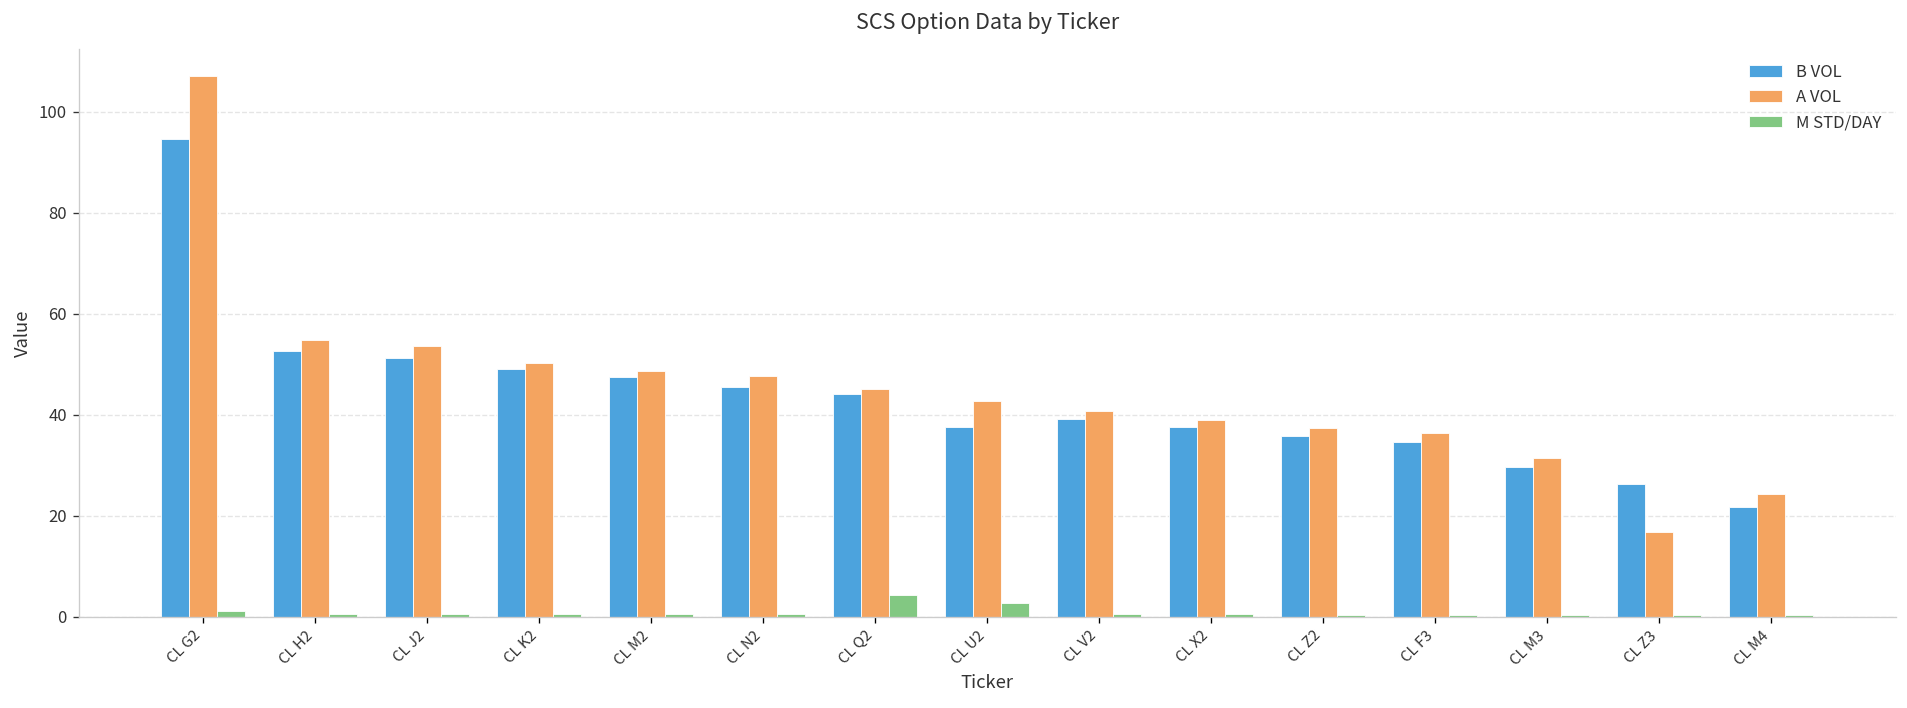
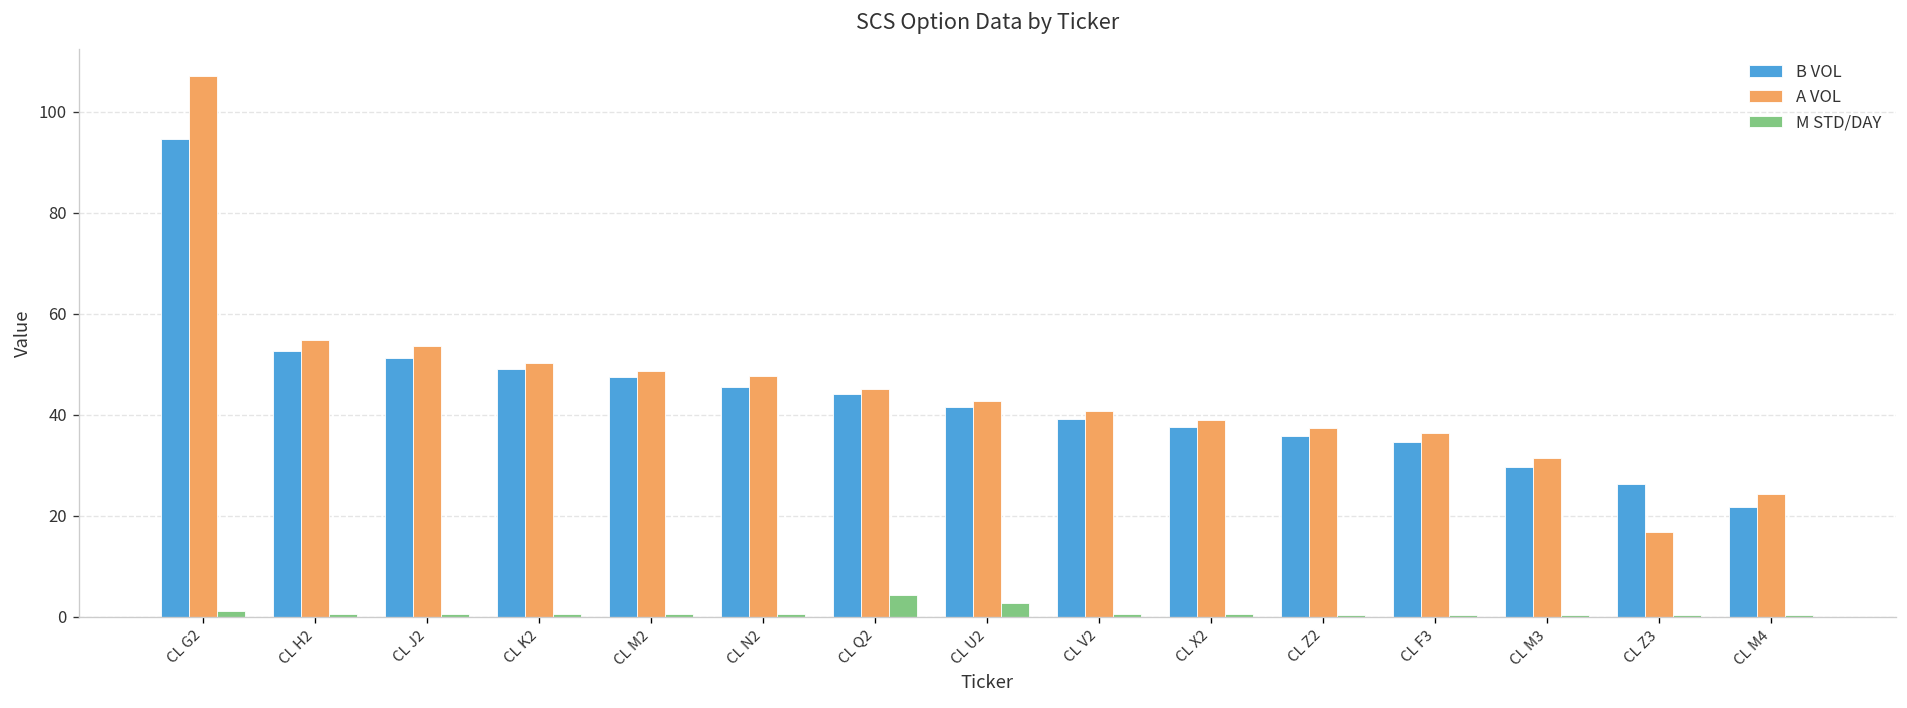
B VOL, CL U2: 38 -> 42
